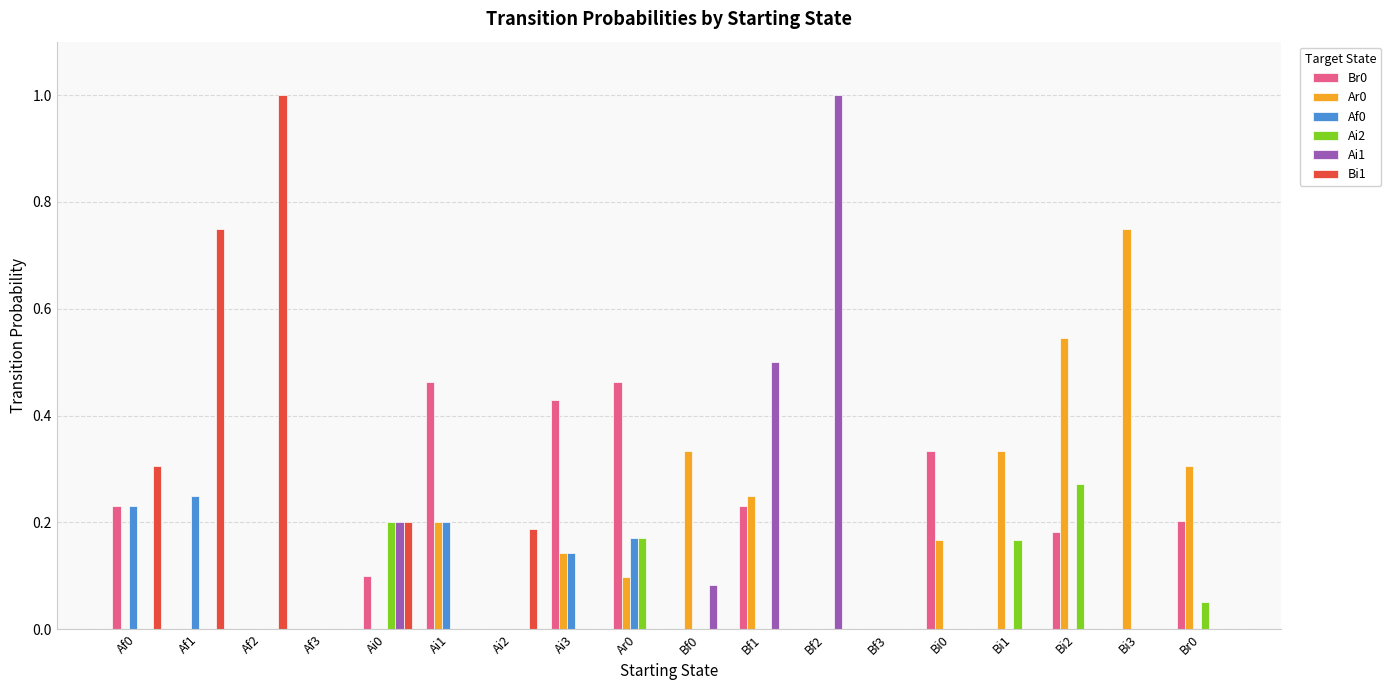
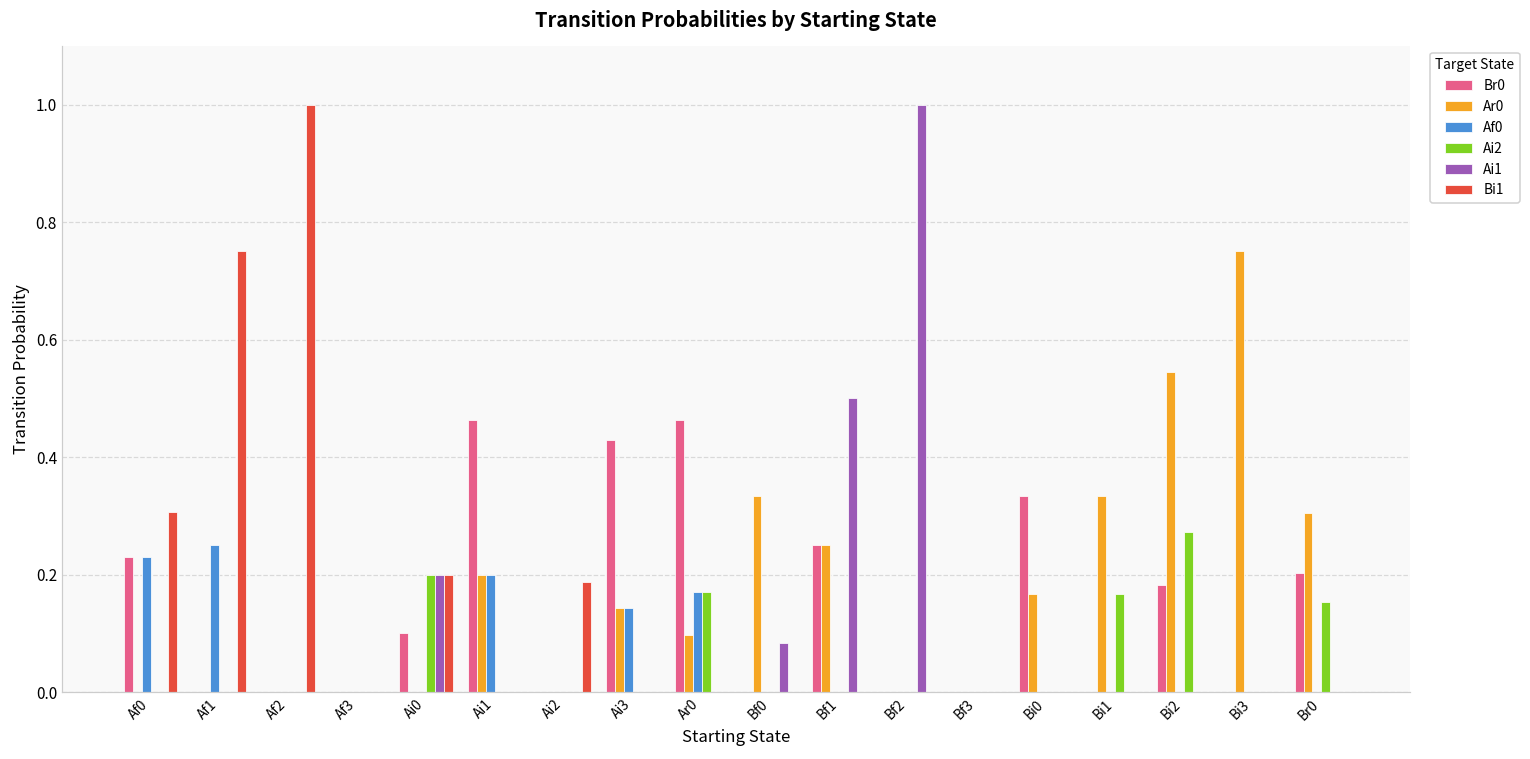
Br0, Bf1: 0.23 -> 0.25
Ai2, Br0: 0.05 -> 0.15
